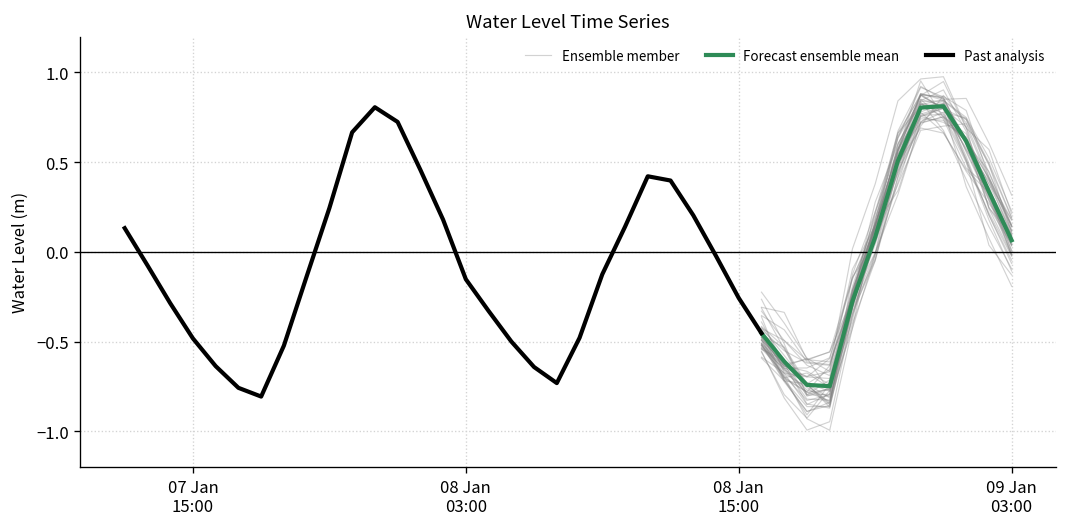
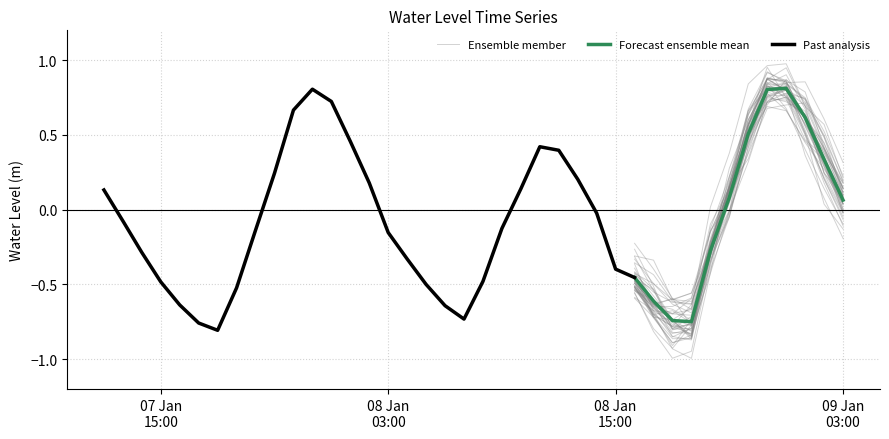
Past analysis, 08 Jan 15:00: -0.26 -> -0.40
